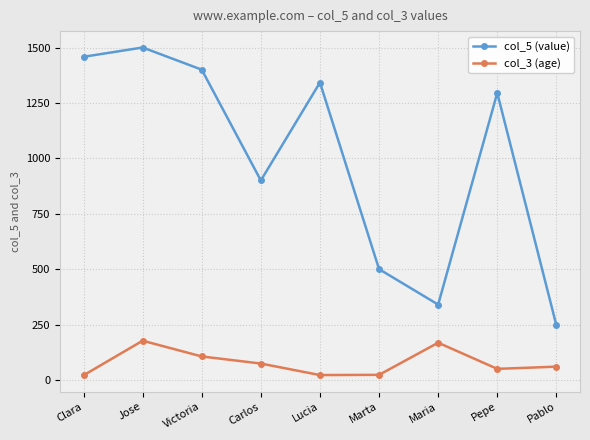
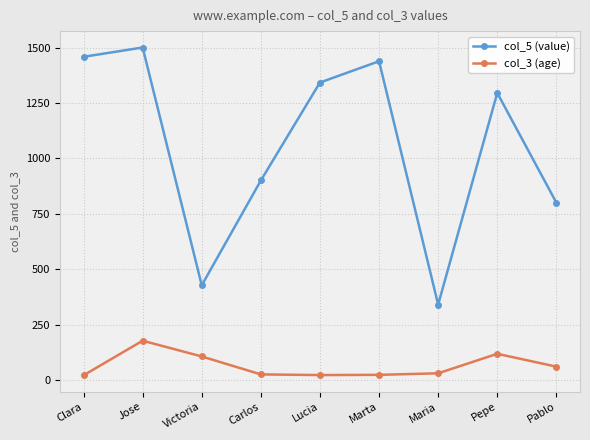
col_5 (value), Victoria: 1400 -> 430
col_3 (age), Carlos: 70 -> 30
col_5 (value), Marta: 500 -> 1440
col_3 (age), Maria: 170 -> 30
col_3 (age), Pepe: 50 -> 120
col_5 (value), Pablo: 250 -> 800
